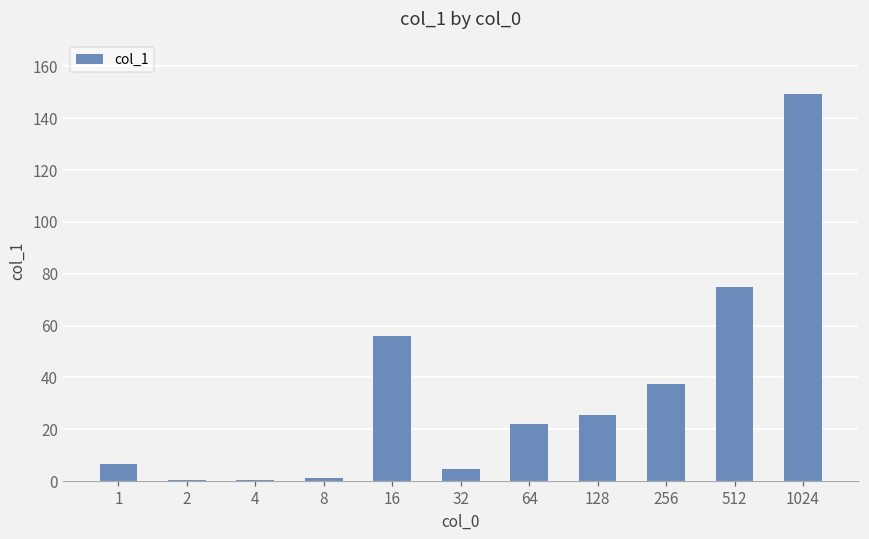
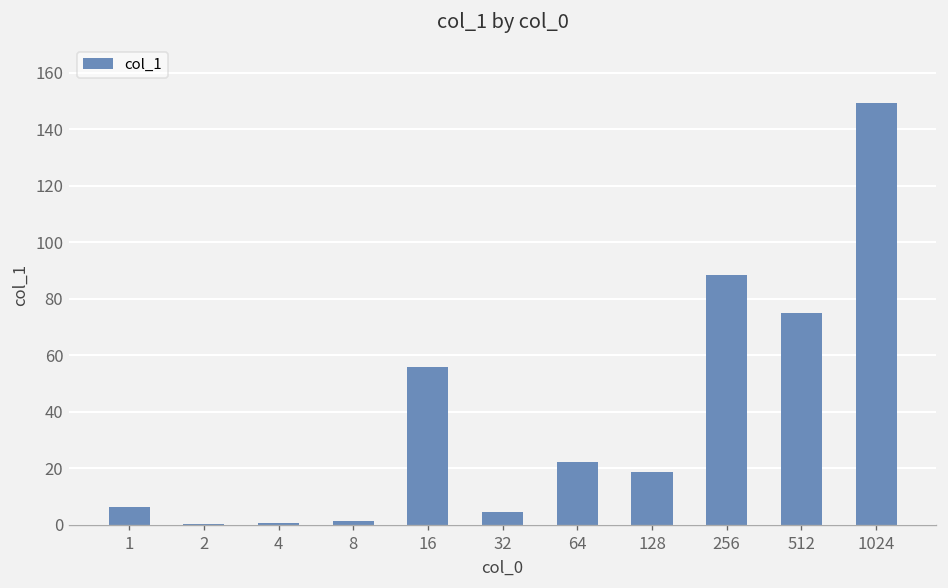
128: 25 -> 19
256: 38 -> 88
